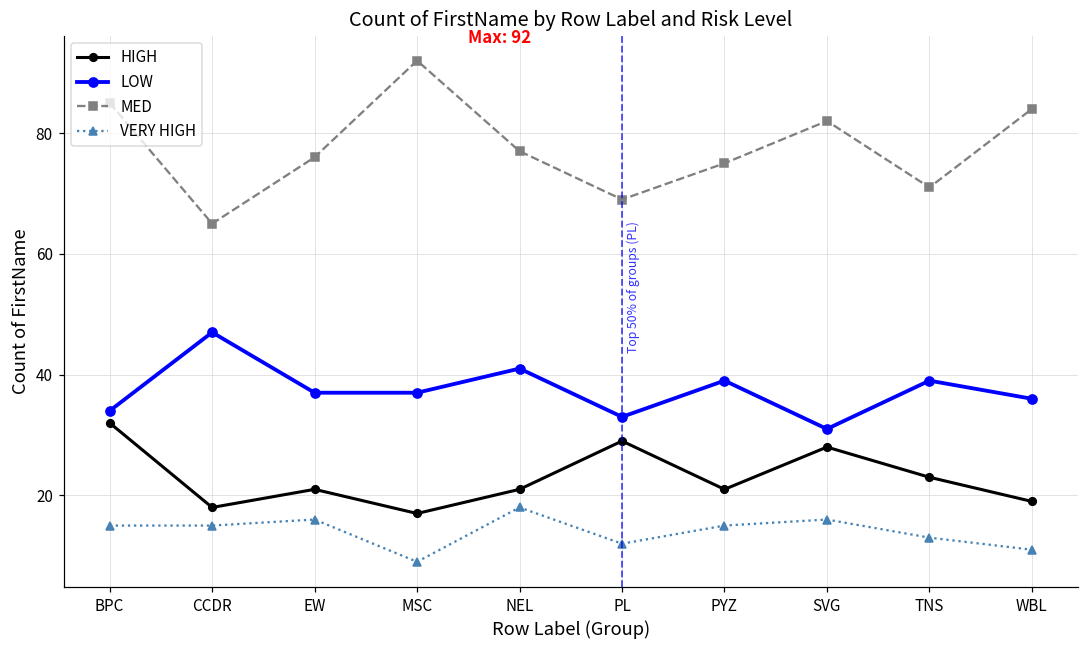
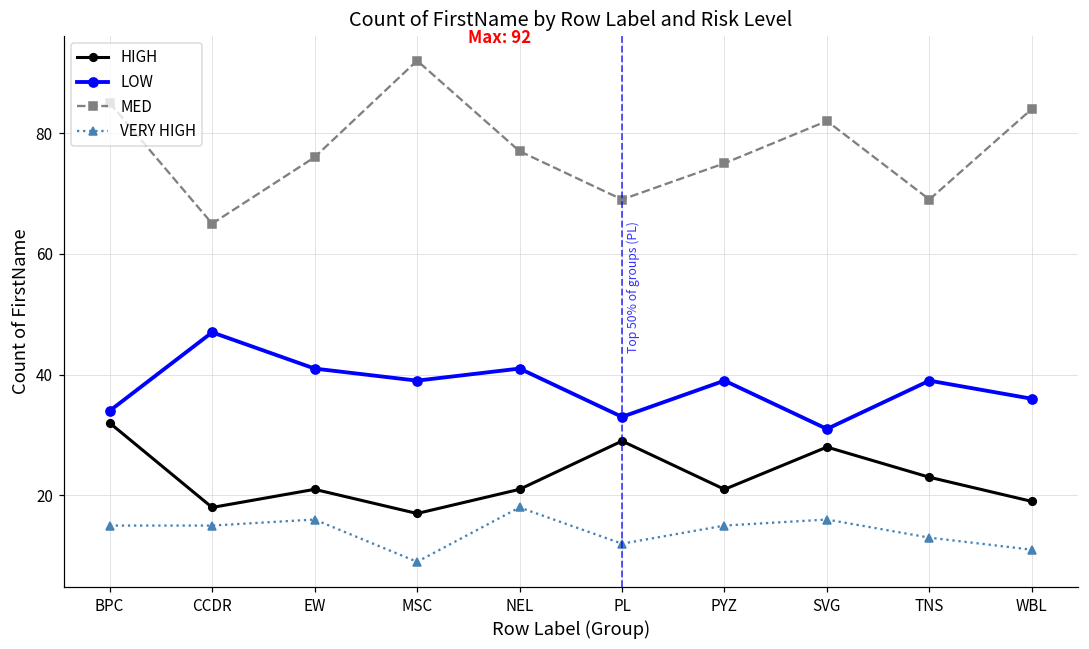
LOW, EW: 37 -> 41
LOW, MSC: 37 -> 39
MED, TNS: 71 -> 69
